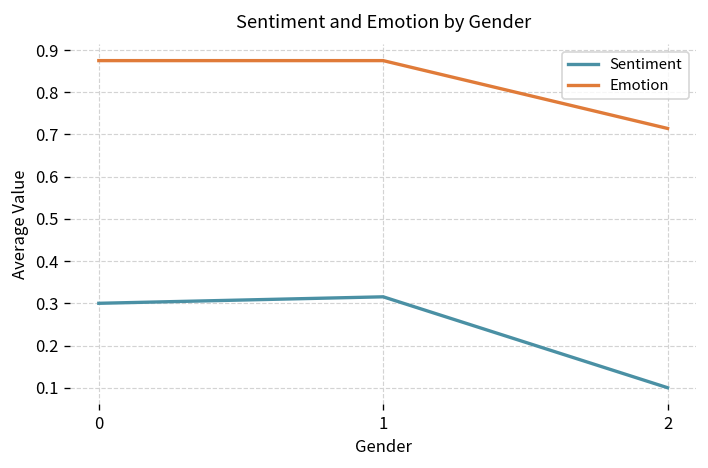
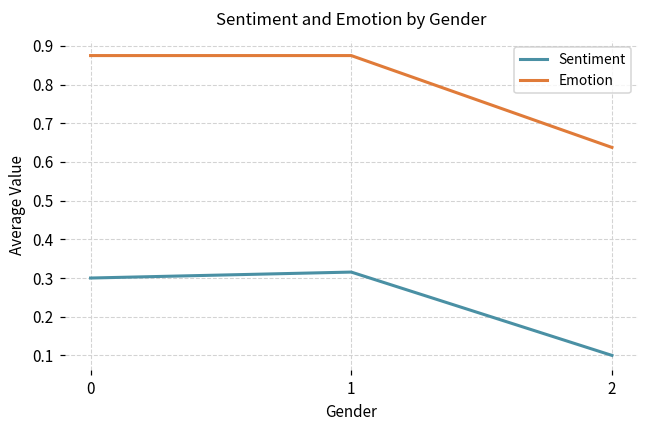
Emotion, 2: 0.71 -> 0.64
